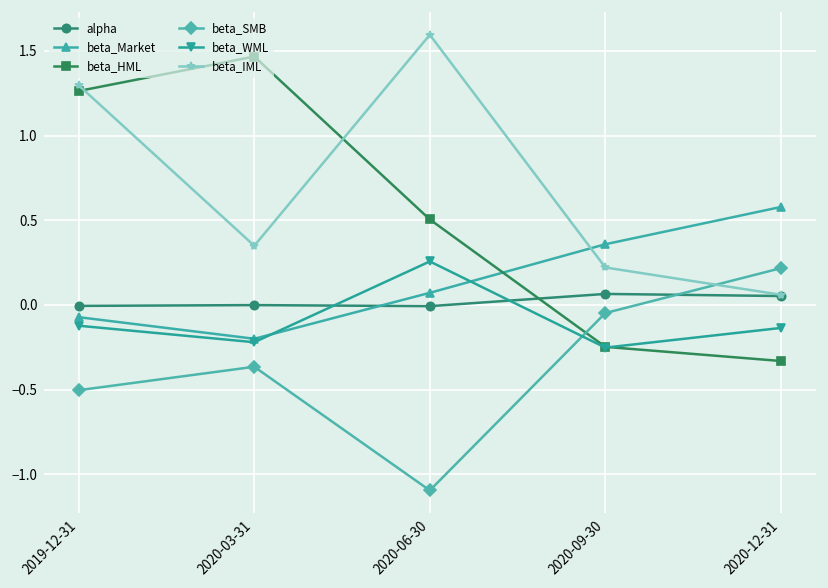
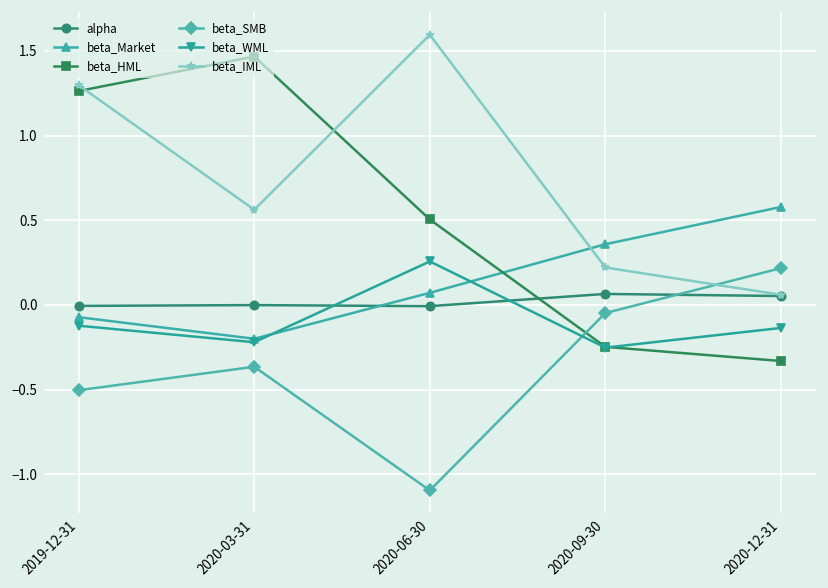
beta_IML, 2020-03-31: 0.35 -> 0.56
